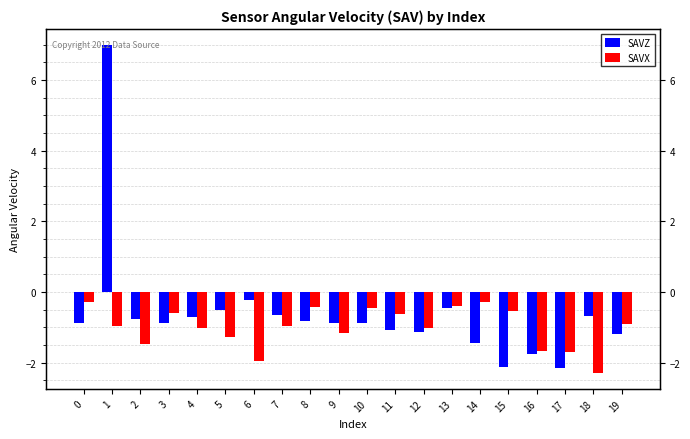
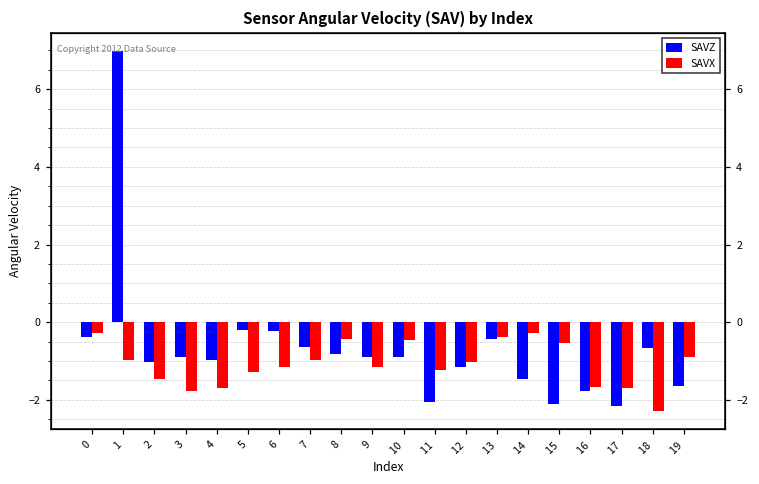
SAVZ, 0: -0.9 -> -0.4
SAVZ, 2: -0.8 -> -1.0
SAVX, 3: -0.6 -> -1.8
SAVZ, 4: -0.7 -> -1.0
SAVX, 4: -1.0 -> -1.7
SAVZ, 5: -0.5 -> -0.2
SAVX, 6: -2.0 -> -1.2
SAVZ, 11: -1.1 -> -2.1
SAVX, 11: -0.6 -> -1.2
SAVZ, 19: -1.2 -> -1.7
